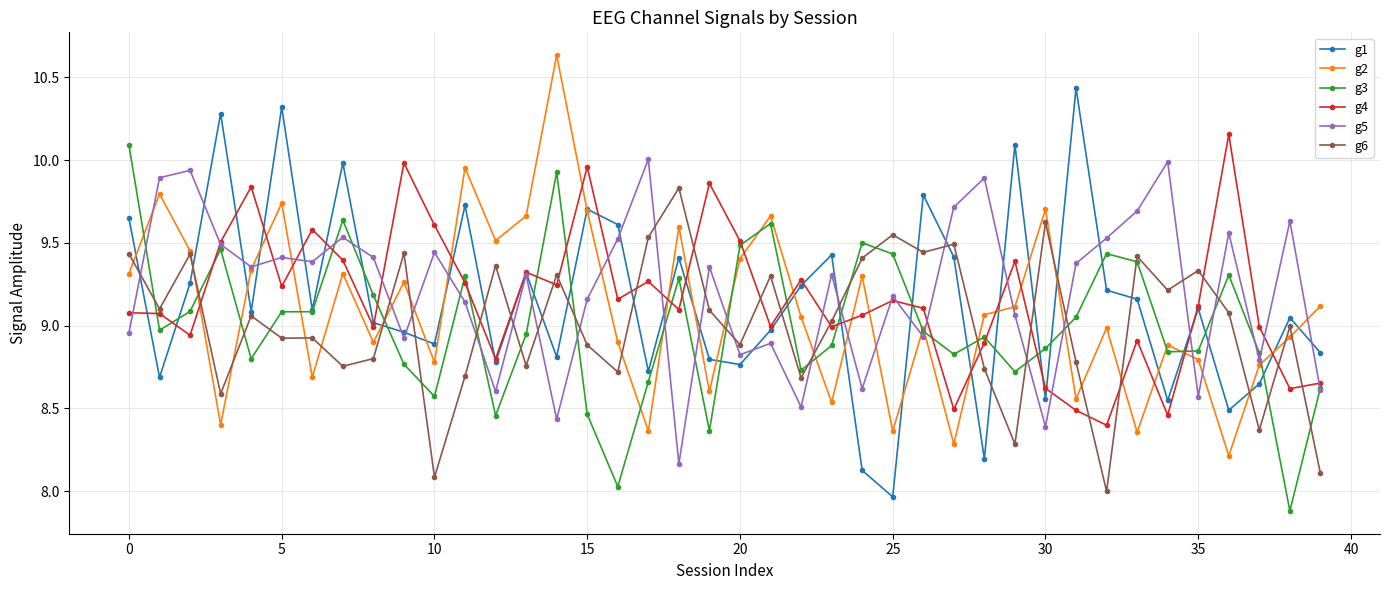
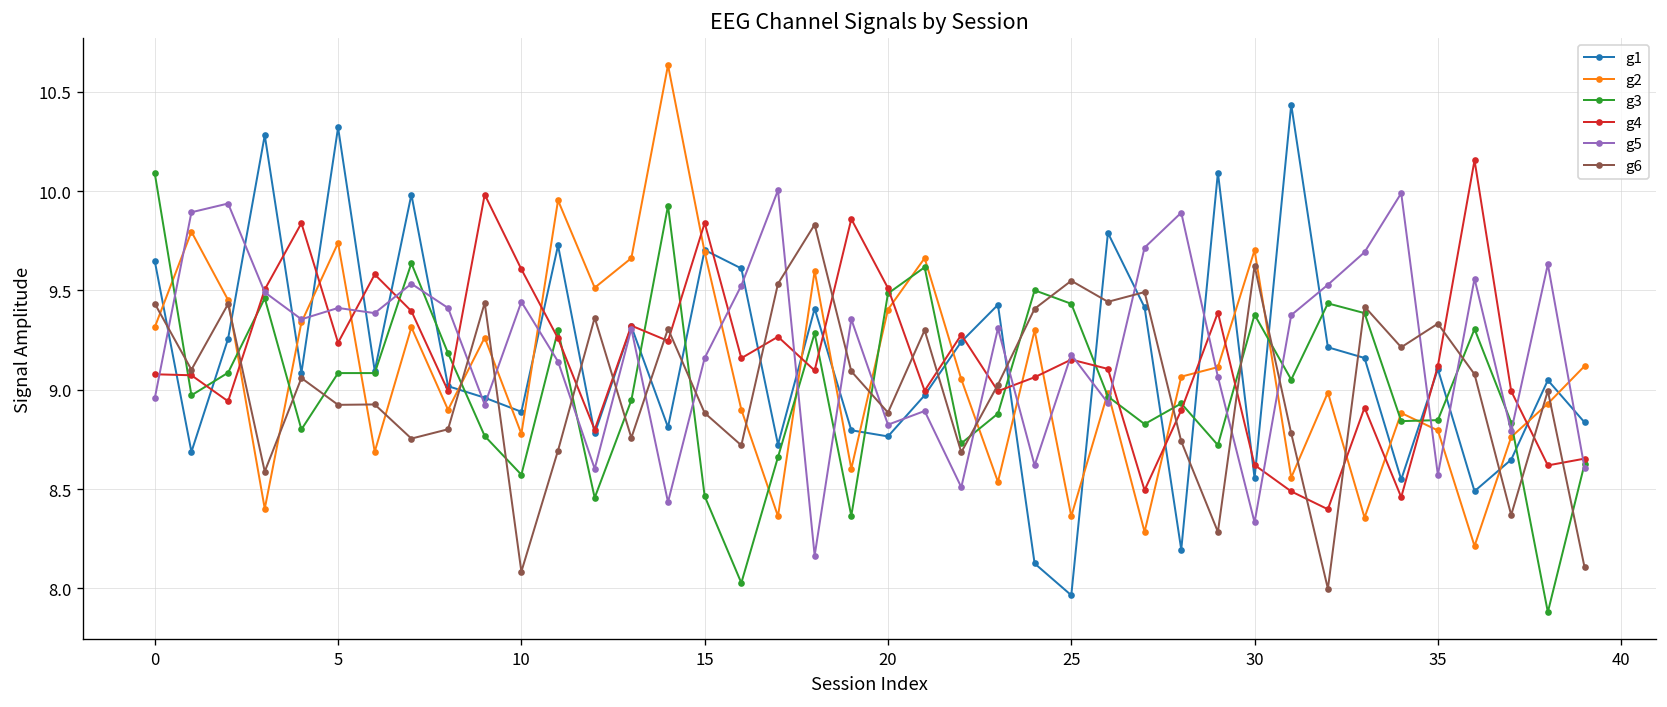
g4, 15: 9.96 -> 9.84
g3, 30: 8.86 -> 9.38
g5, 30: 8.39 -> 8.33
